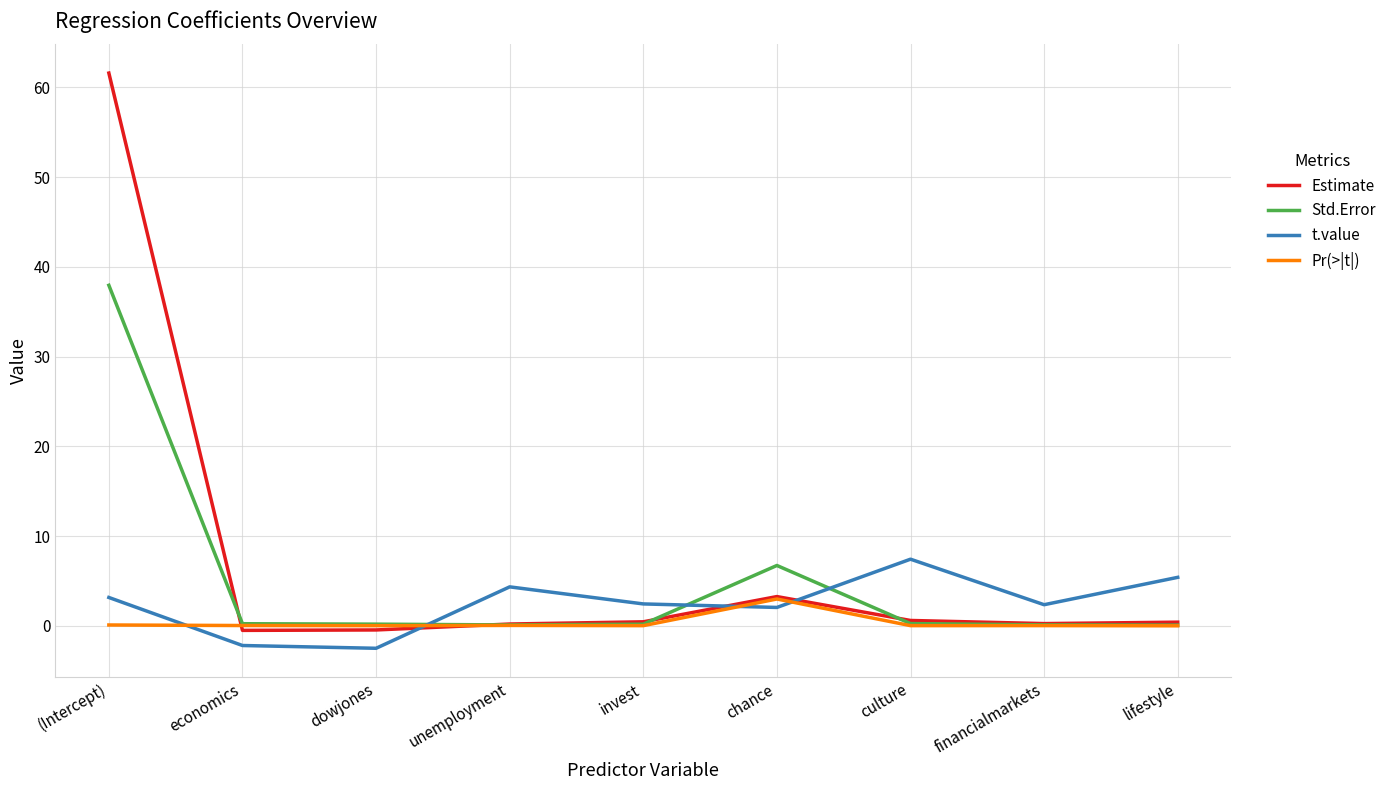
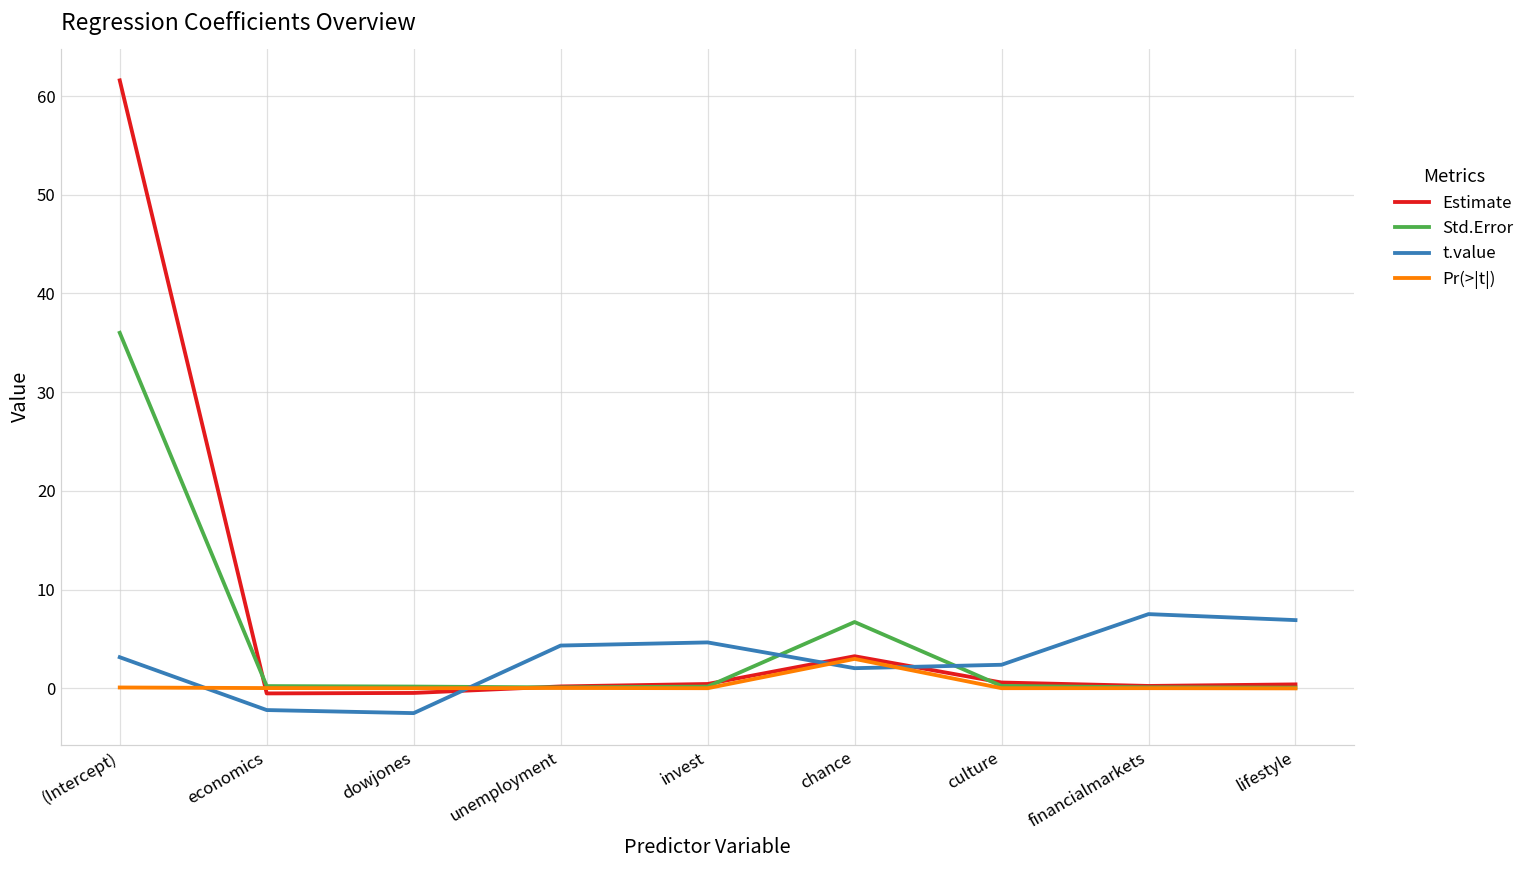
Std.Error, (Intercept): 38 -> 36
t.value, invest: 2 -> 5
t.value, culture: 7 -> 2
t.value, financialmarkets: 2 -> 8
t.value, lifestyle: 5 -> 7
